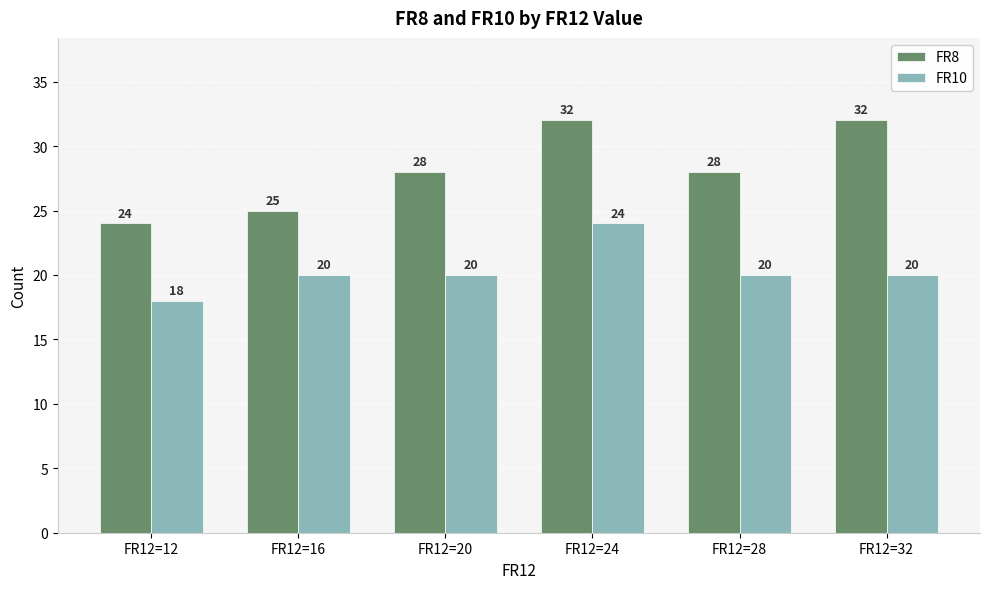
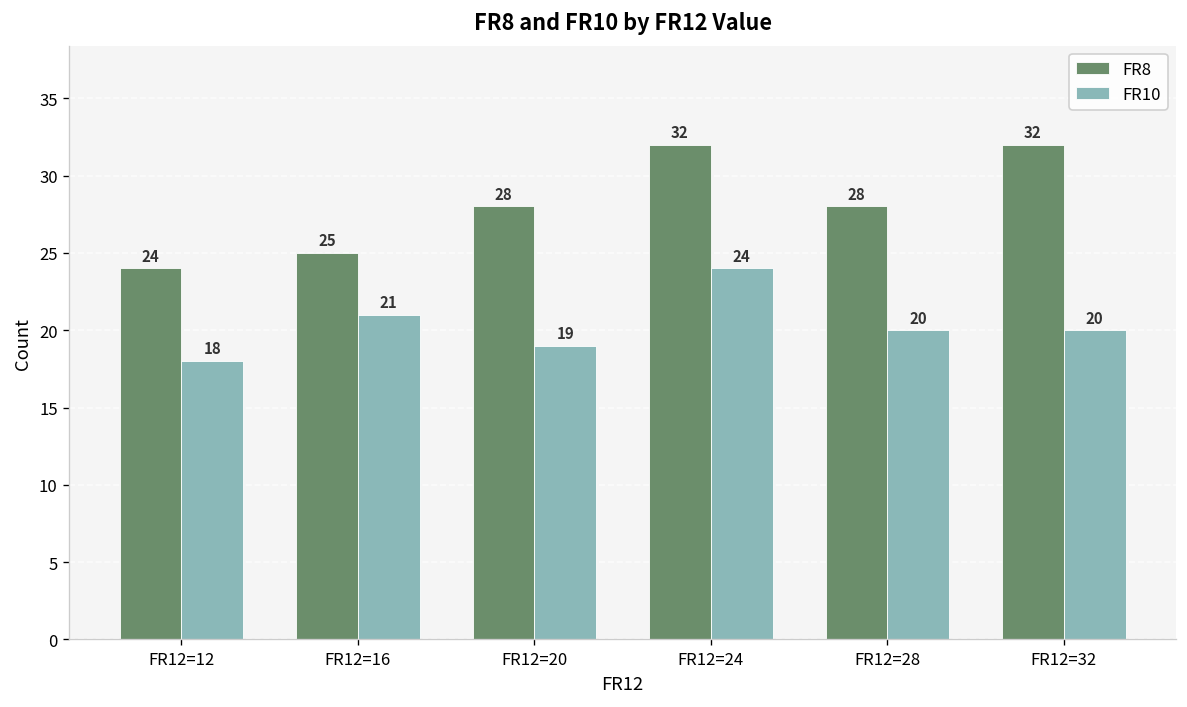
FR10, FR12=16: 20 -> 21
FR10, FR12=20: 20 -> 19
